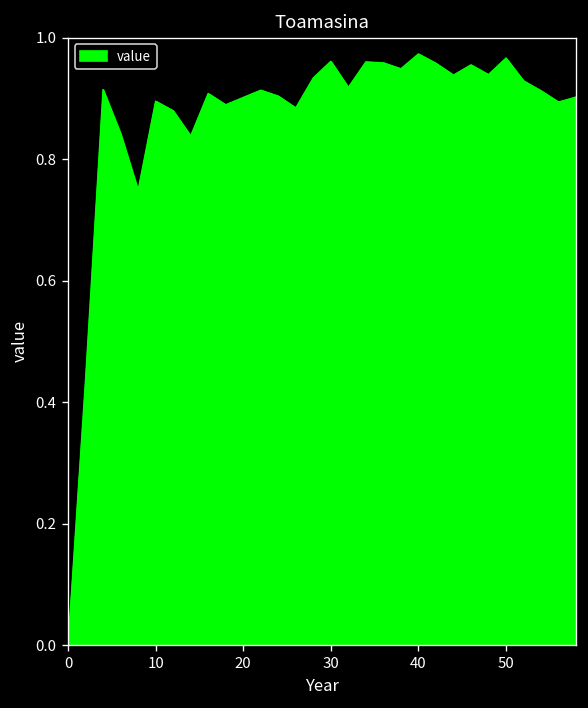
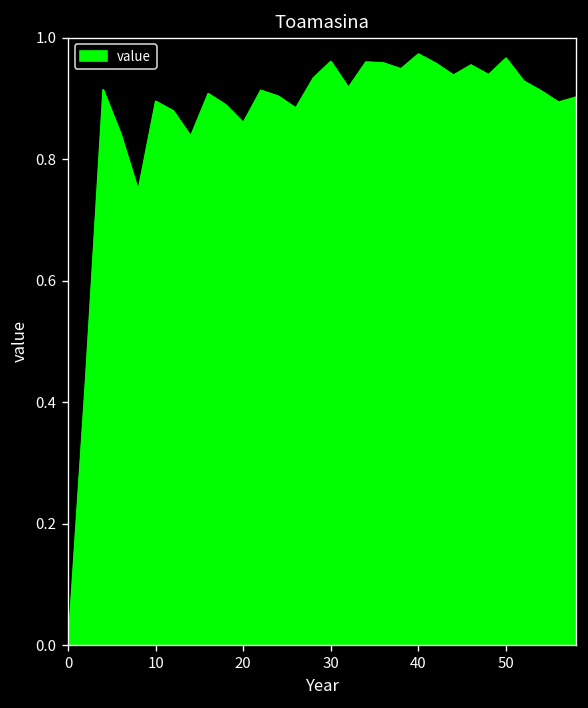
20: 0.90 -> 0.86
